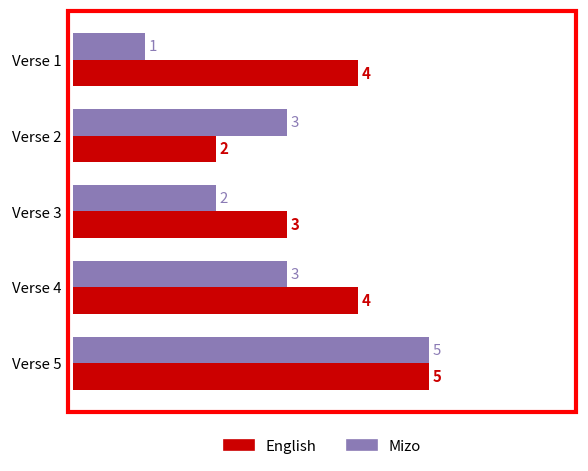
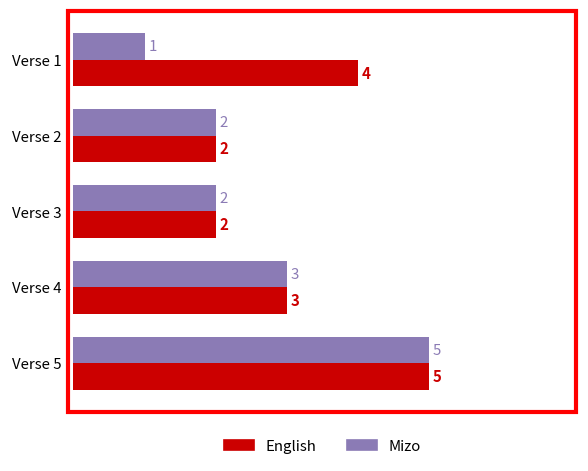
Mizo, Verse 2: 3 -> 2
English, Verse 3: 3 -> 2
English, Verse 4: 4 -> 3
